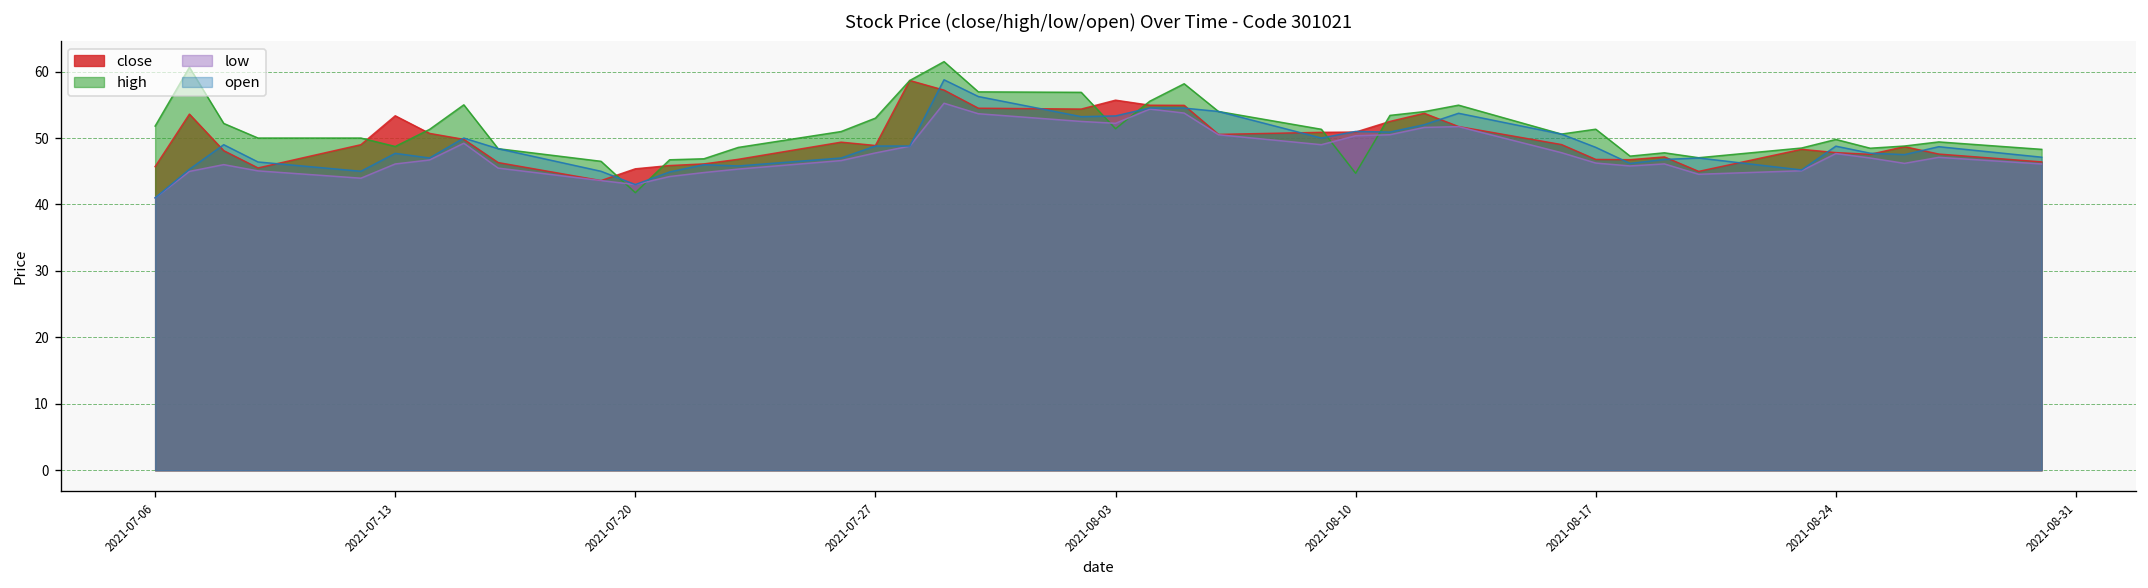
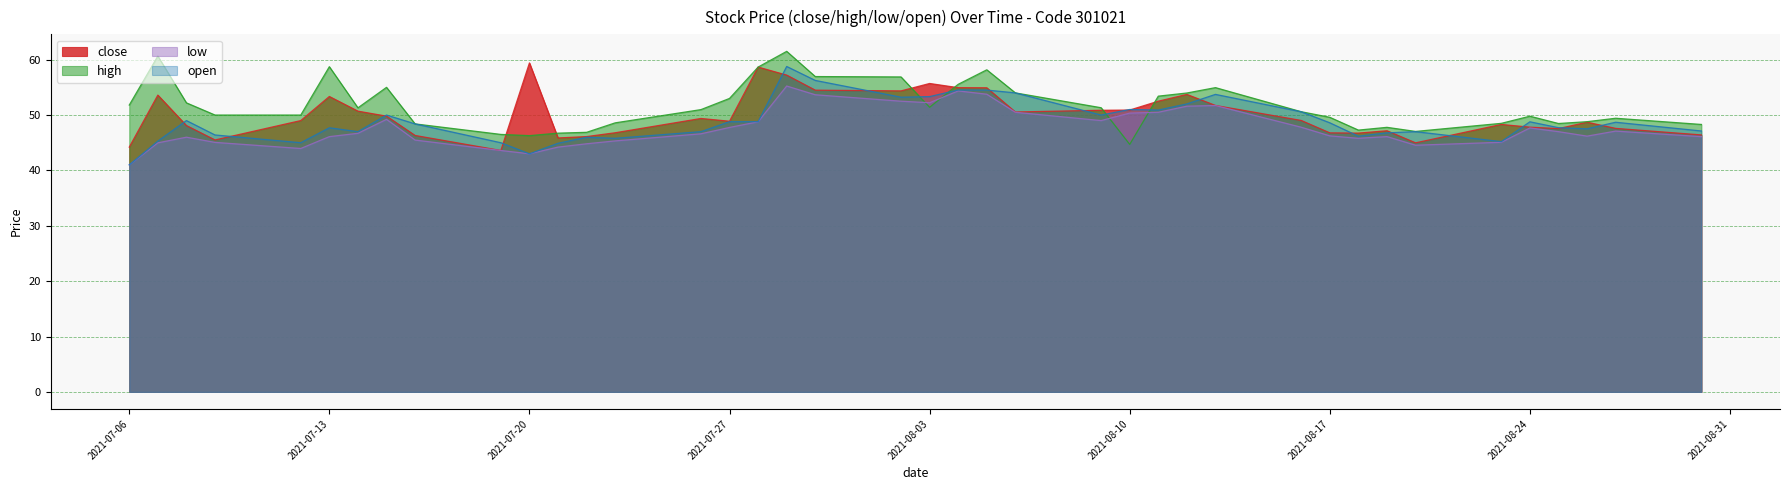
close, 2021-07-06: 46 -> 44
high, 2021-07-13: 49 -> 59
close, 2021-07-20: 45 -> 59
high, 2021-07-20: 42 -> 46
high, 2021-08-17: 51 -> 50
